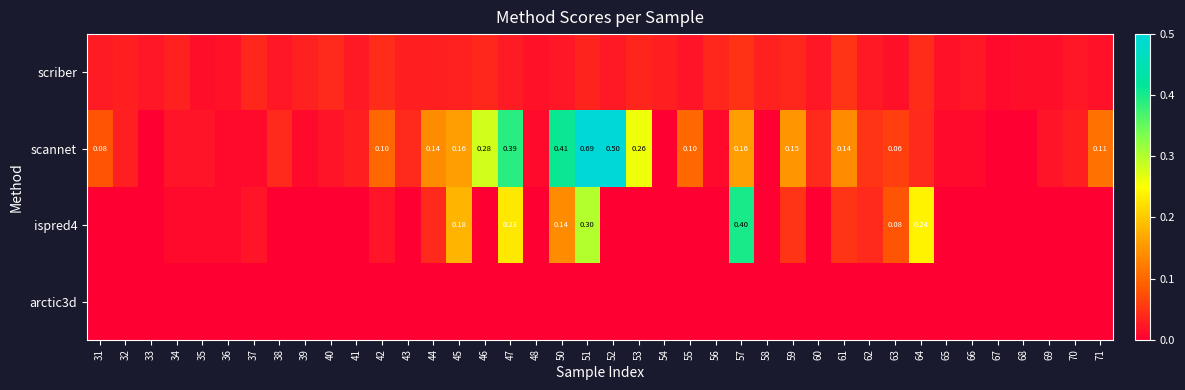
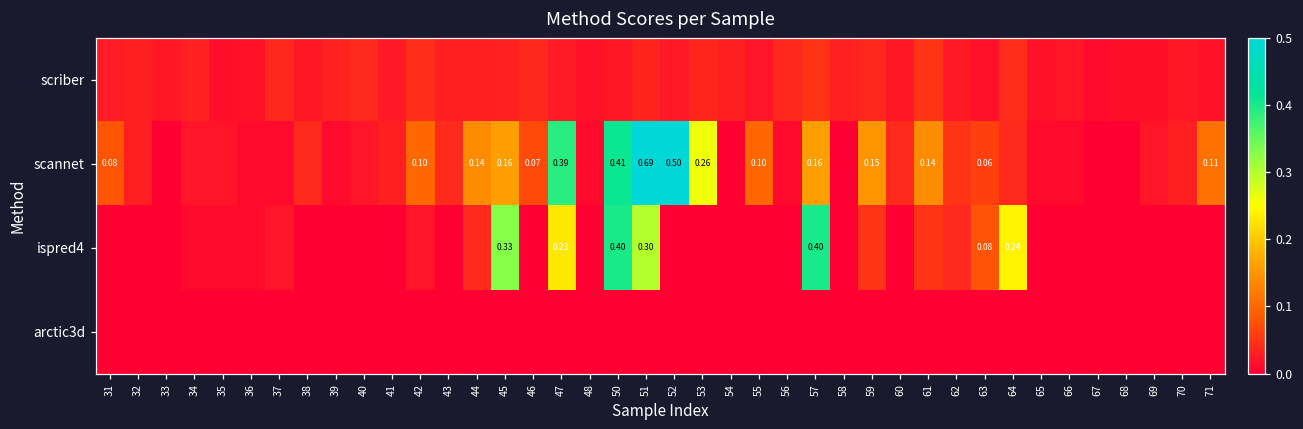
scannet, 46: 0.28 -> 0.07
ispred4, 45: 0.18 -> 0.33
ispred4, 50: 0.14 -> 0.40
